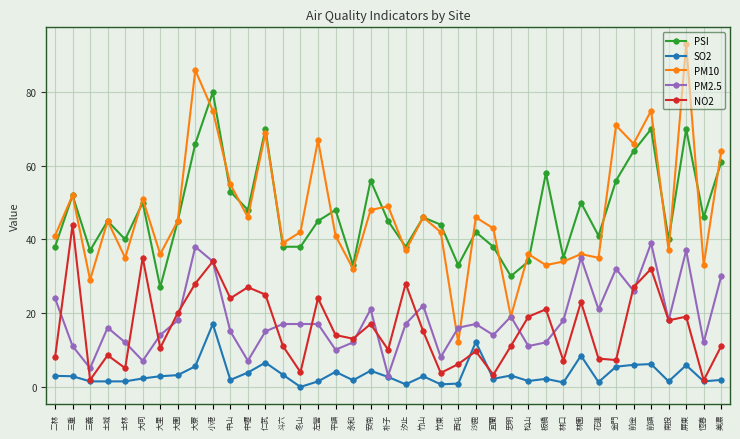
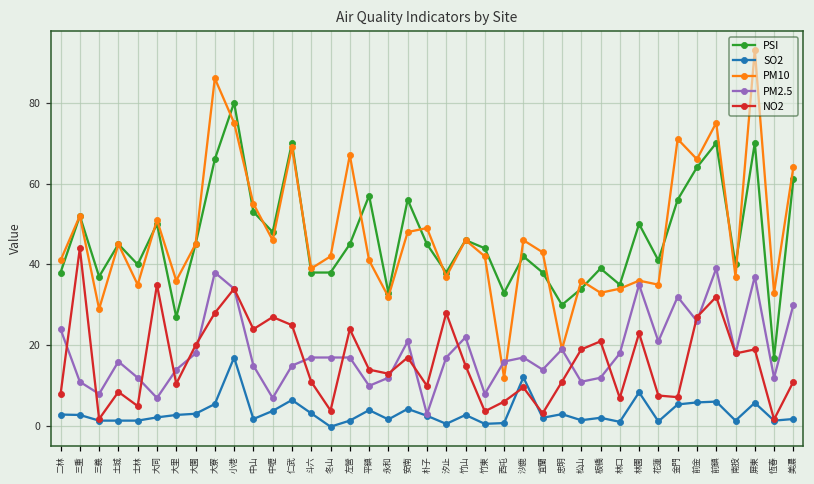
PM2.5, 三義: 5 -> 8
PSI, 平鎮: 48 -> 57
PSI, 板橋: 58 -> 39
PSI, 恆春: 46 -> 17
